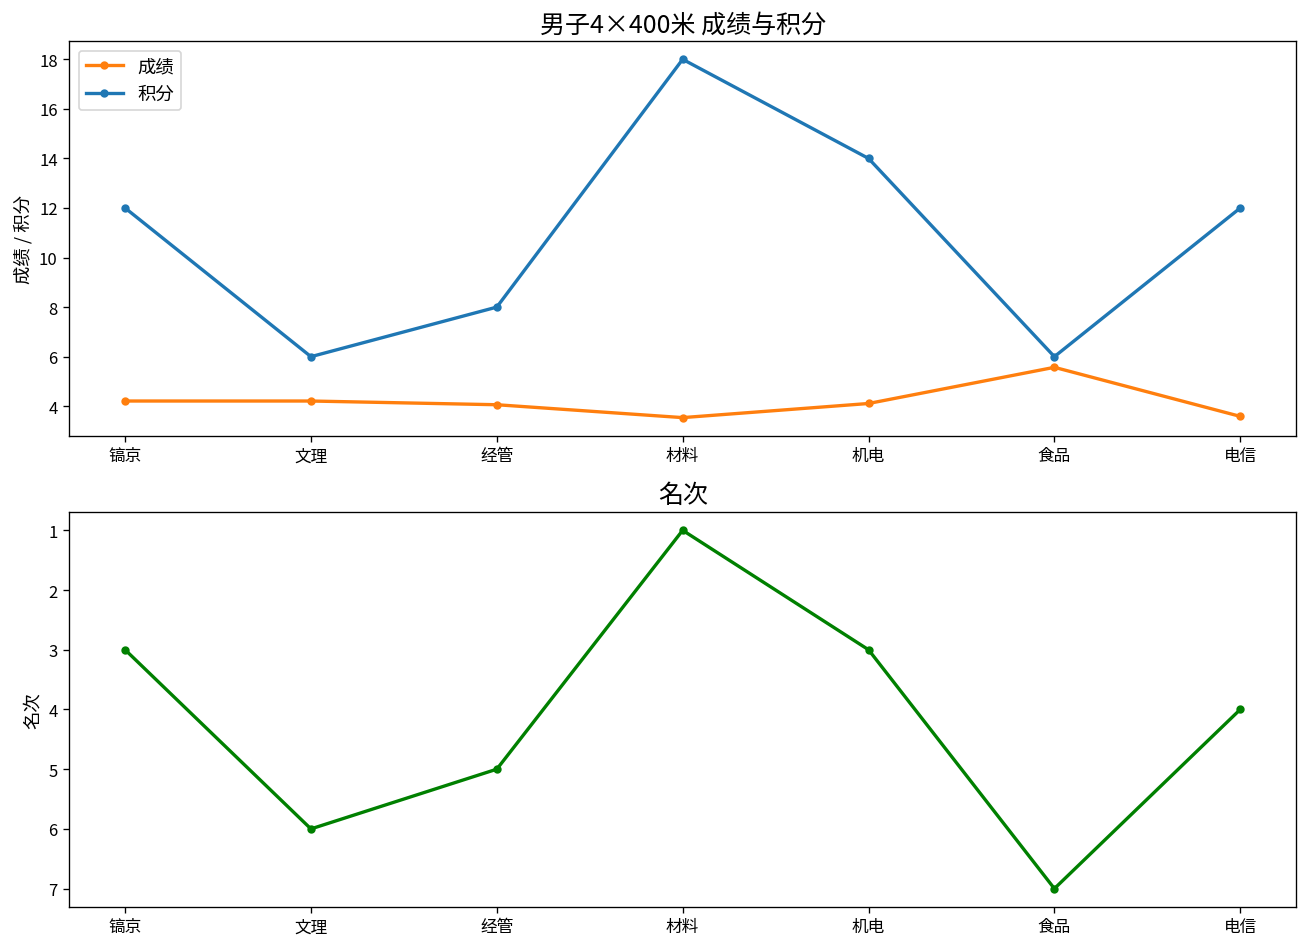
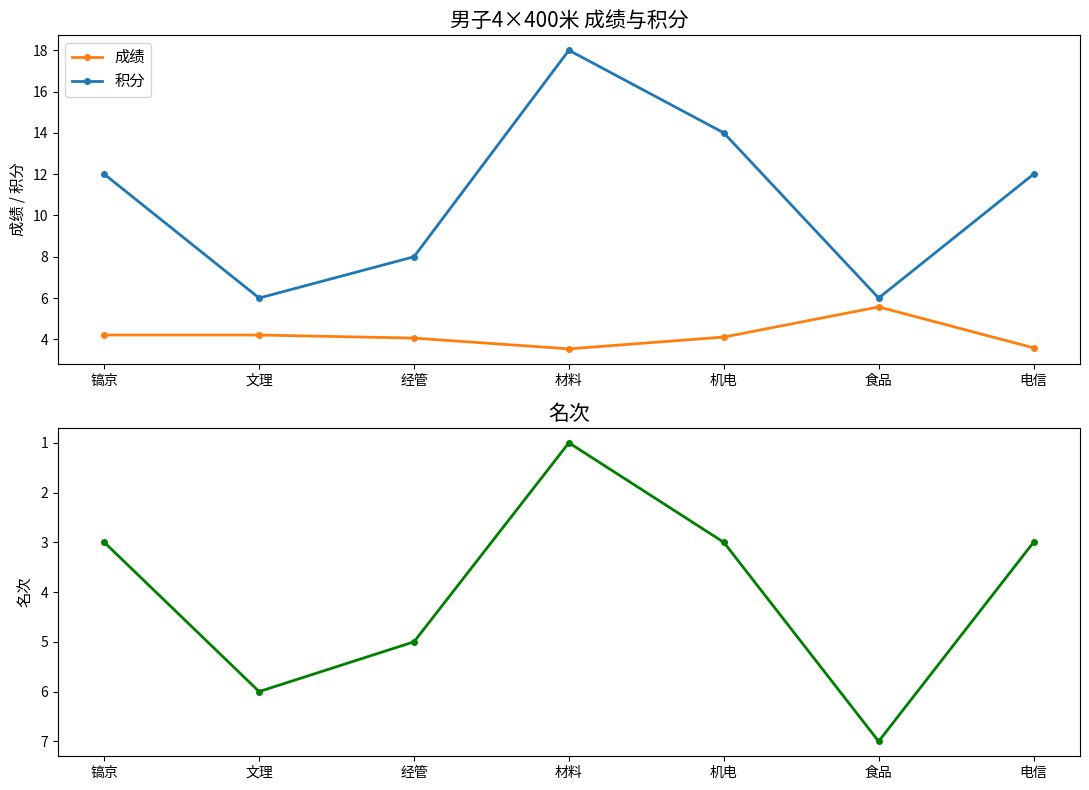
名次, 电信: 4 -> 3
